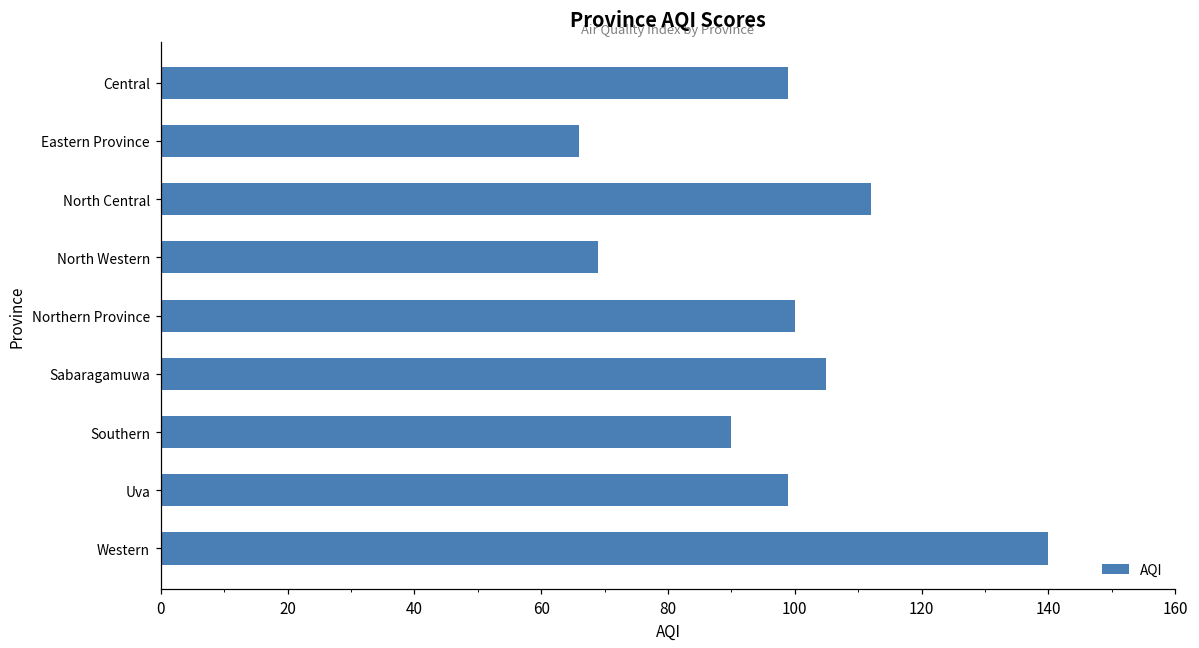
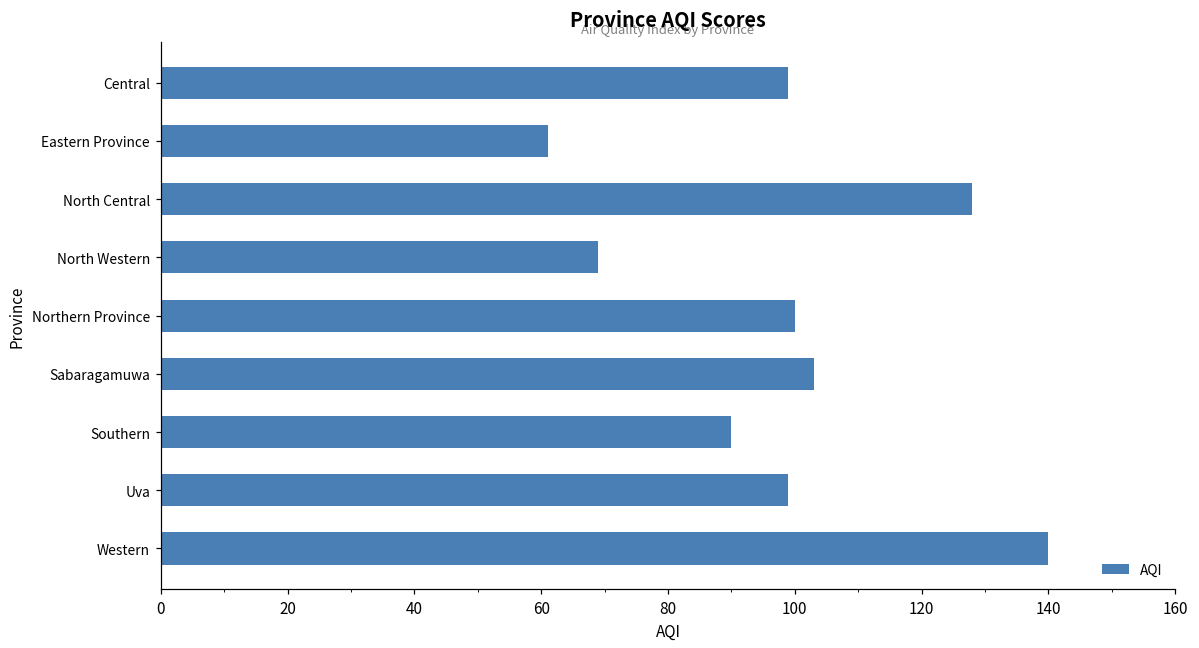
Eastern Province: 66 -> 61
North Central: 112 -> 128
Sabaragamuwa: 105 -> 103
